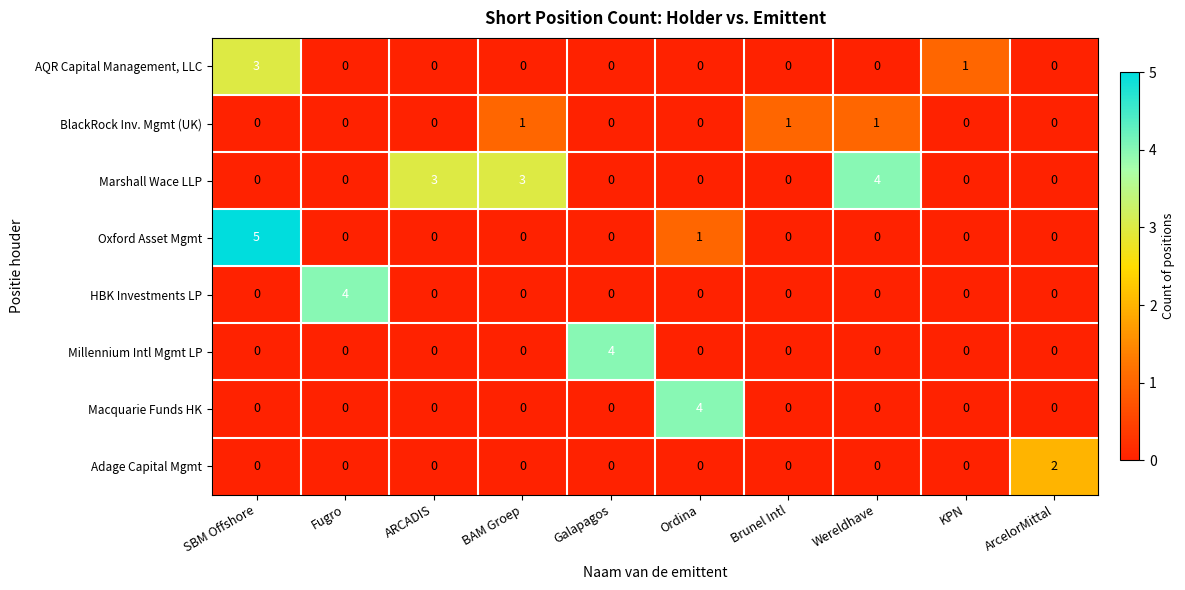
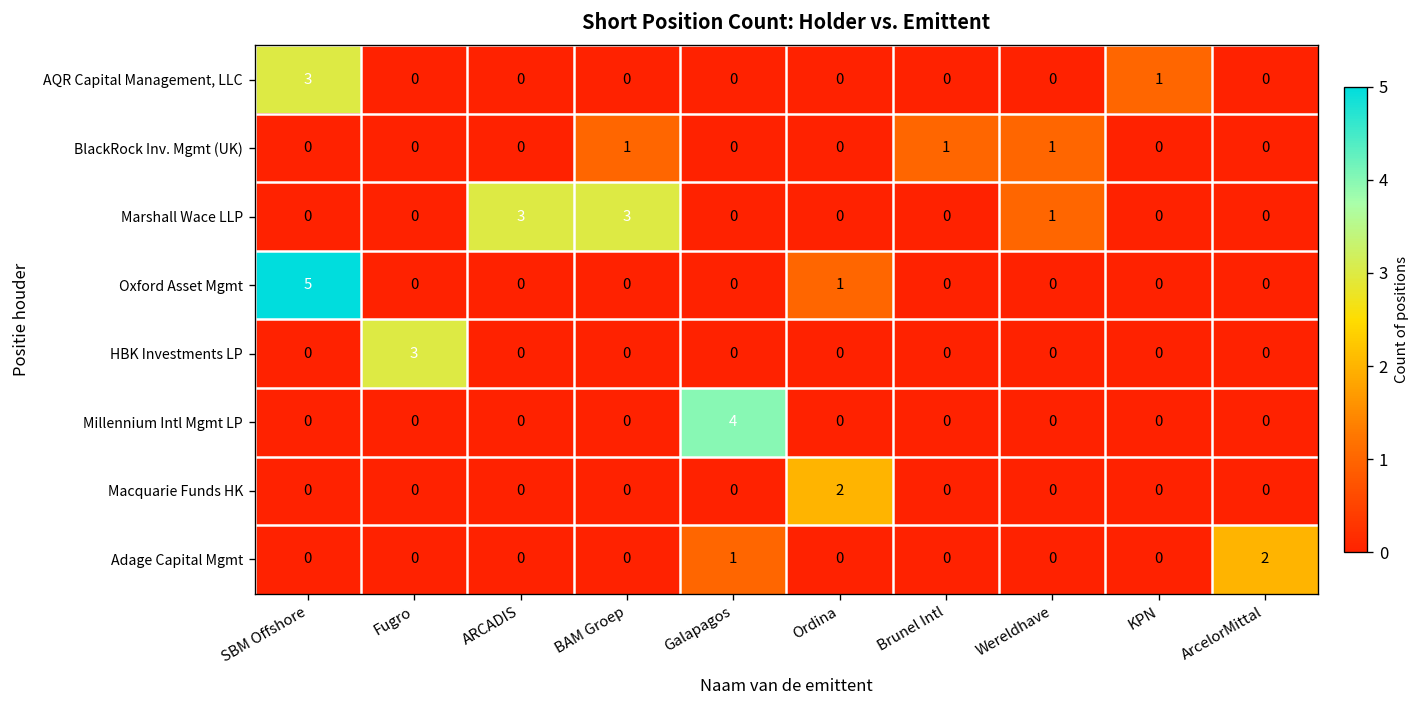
Marshall Wace LLP, Wereldhave: 4 -> 1
HBK Investments LP, Fugro: 4 -> 3
Macquarie Funds HK, Ordina: 4 -> 2
Adage Capital Mgmt, Galapagos: 0 -> 1
